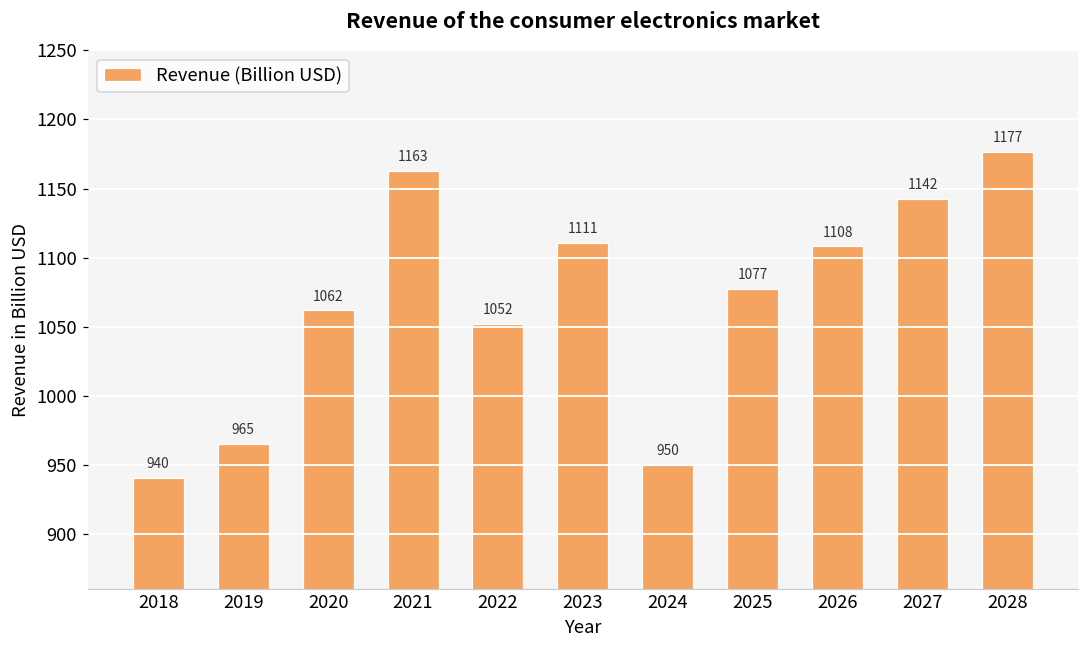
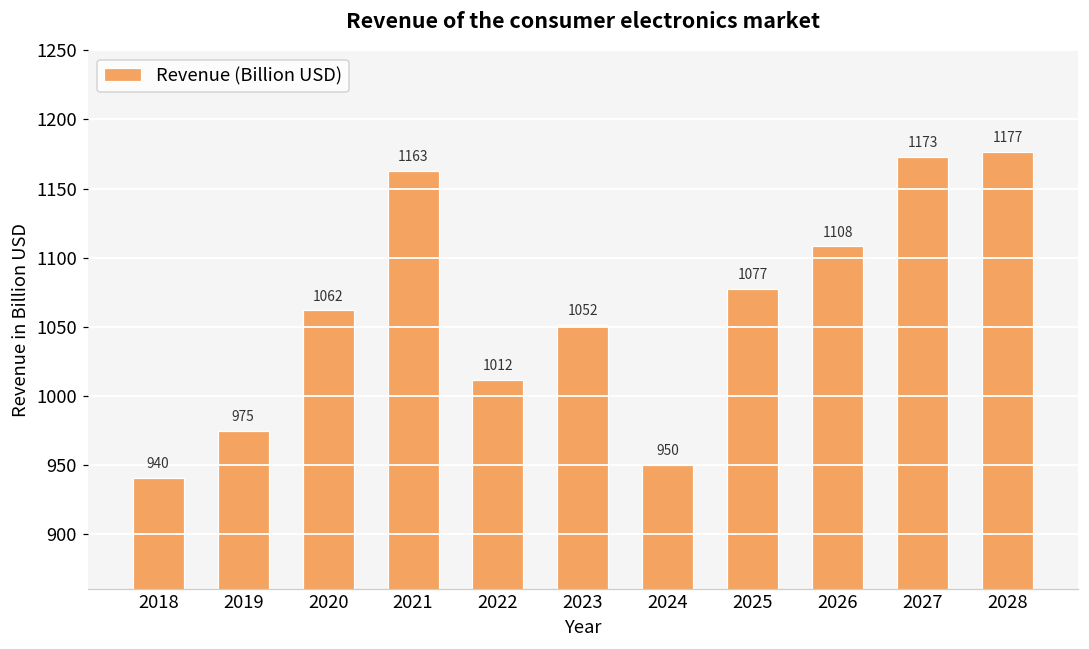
2019: 965 -> 975
2022: 1052 -> 1012
2023: 1111 -> 1052
2027: 1142 -> 1173
